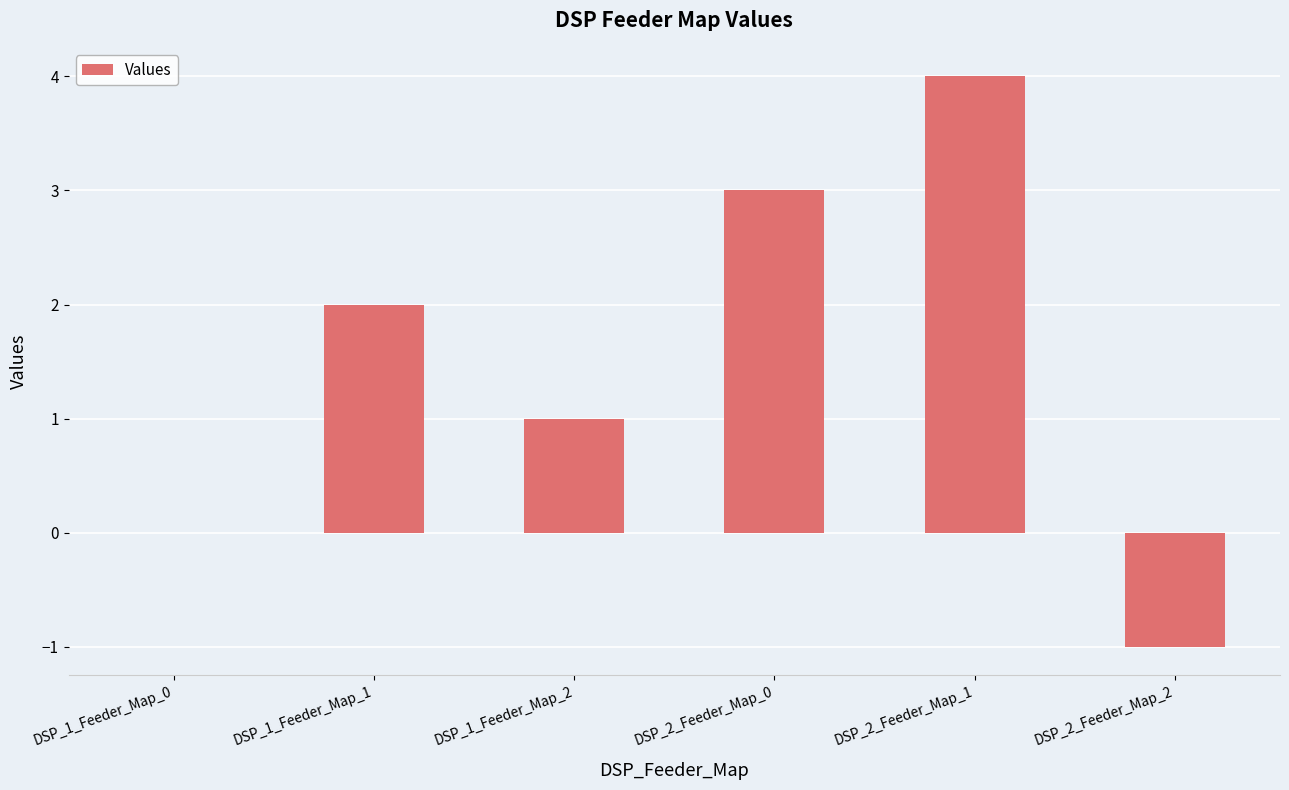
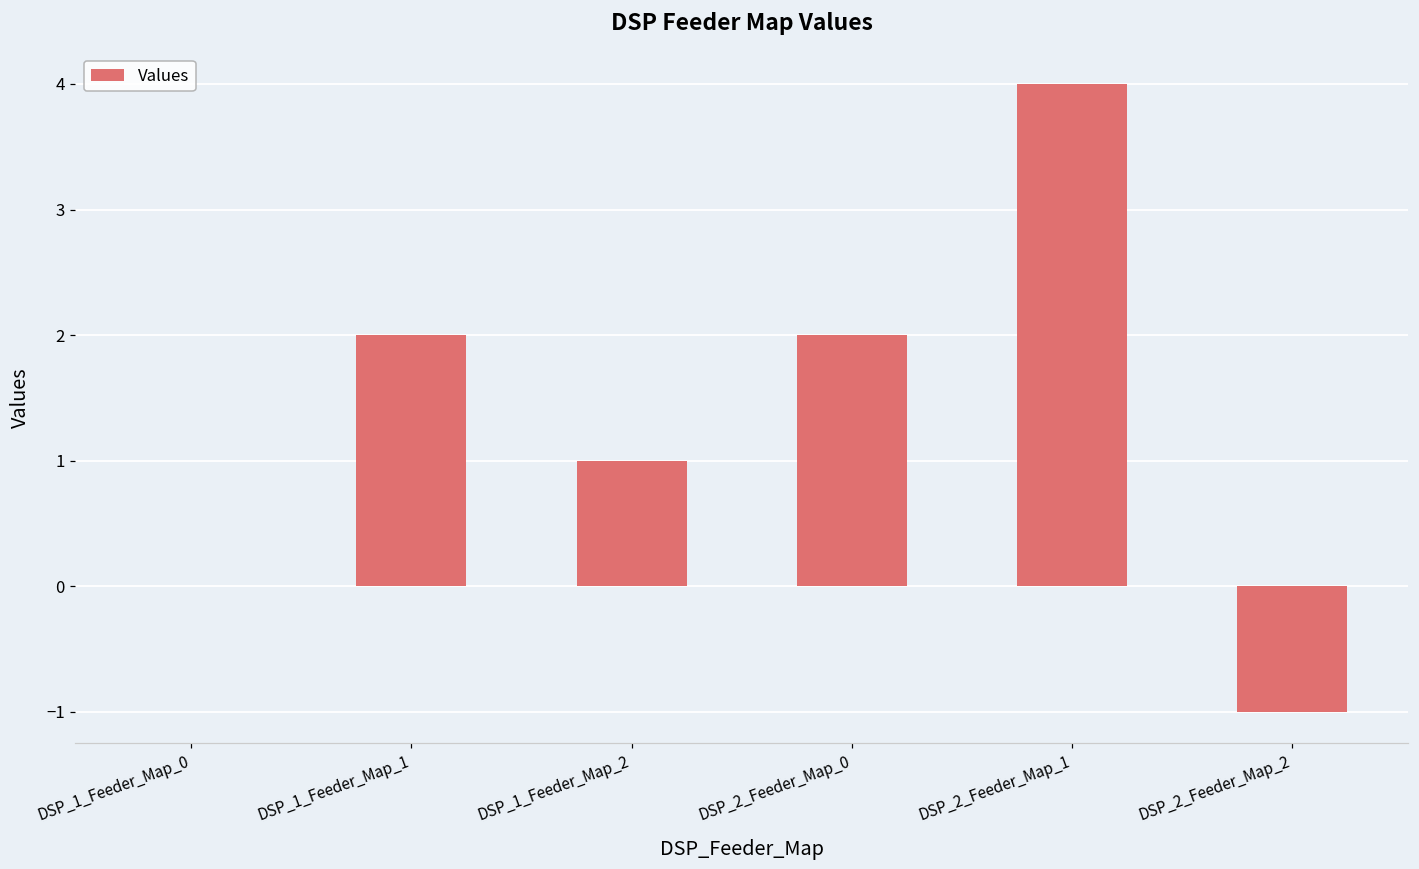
DSP_2_Feeder_Map_0: 3 -> 2
